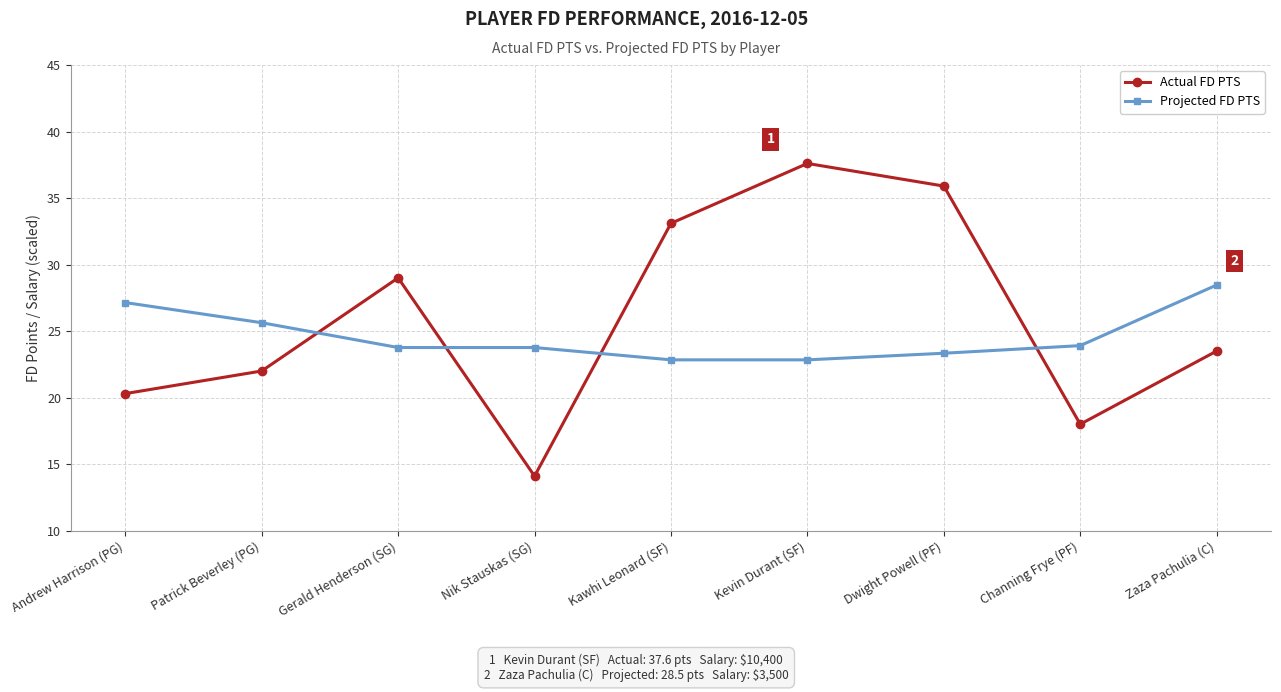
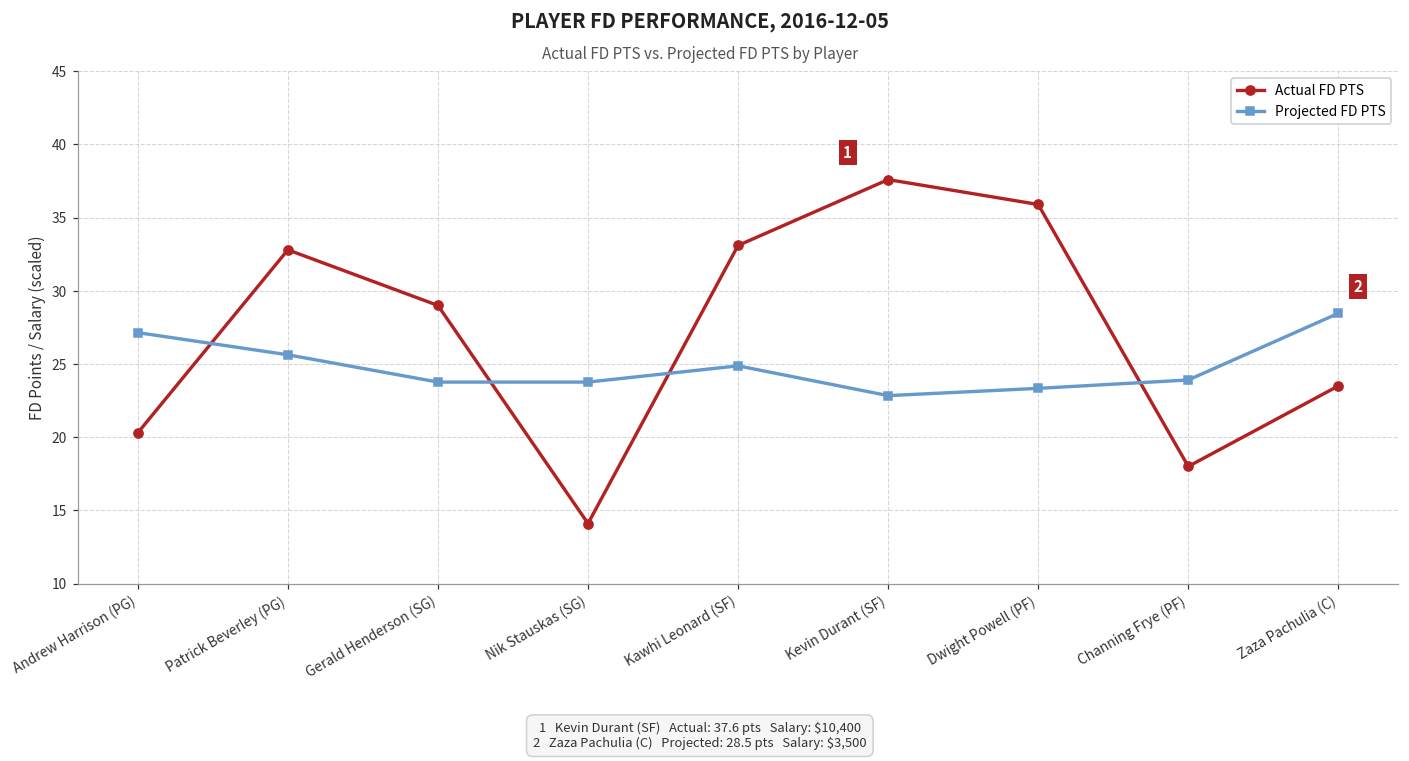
Actual FD PTS, Patrick Beverley (PG): 22.0 -> 32.8
Projected FD PTS, Kawhi Leonard (SF): 22.8 -> 24.9
